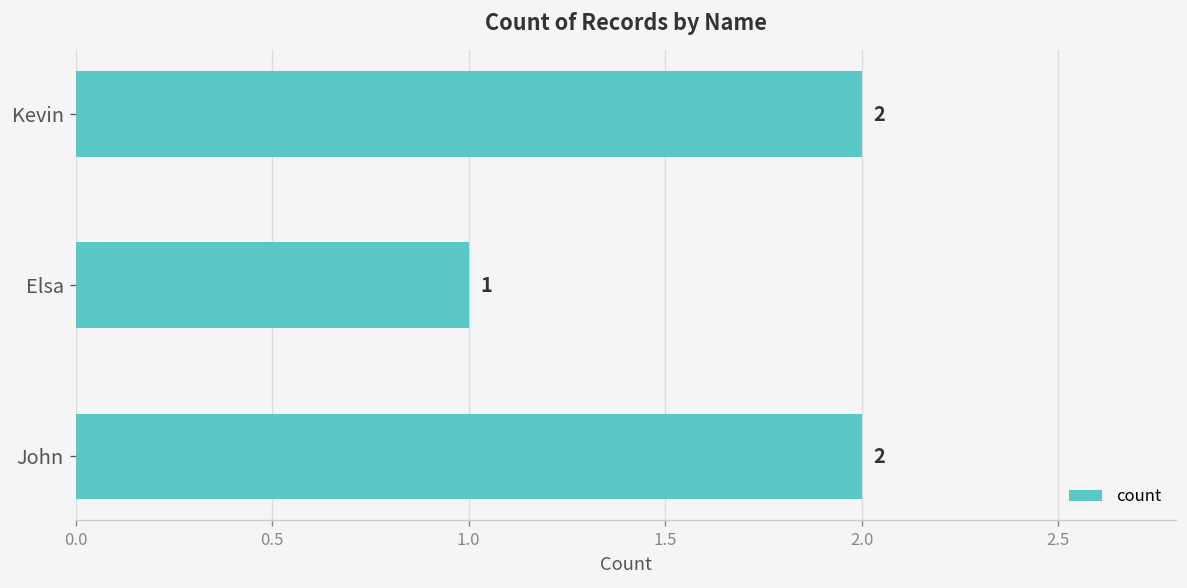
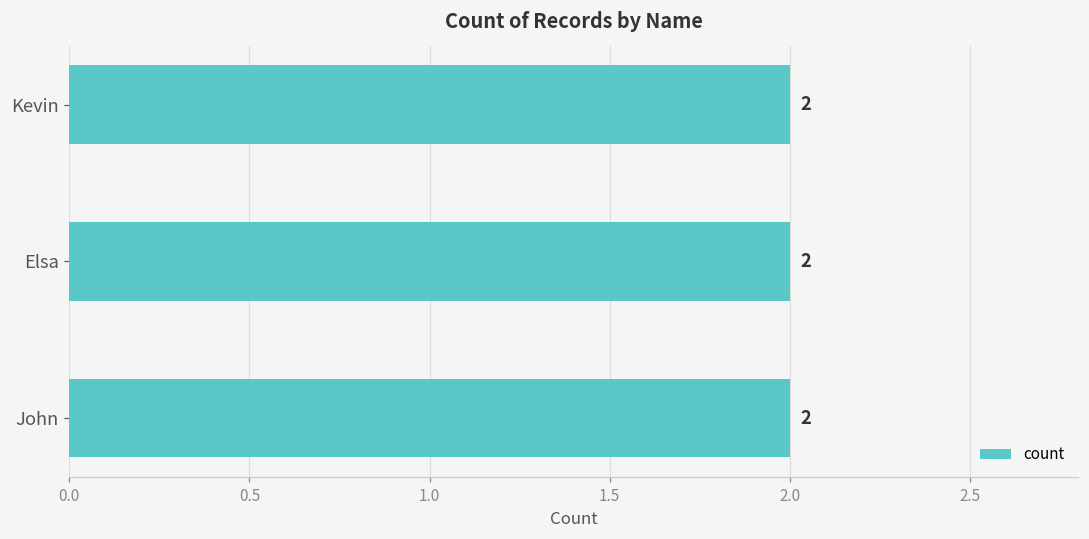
Elsa: 1 -> 2
